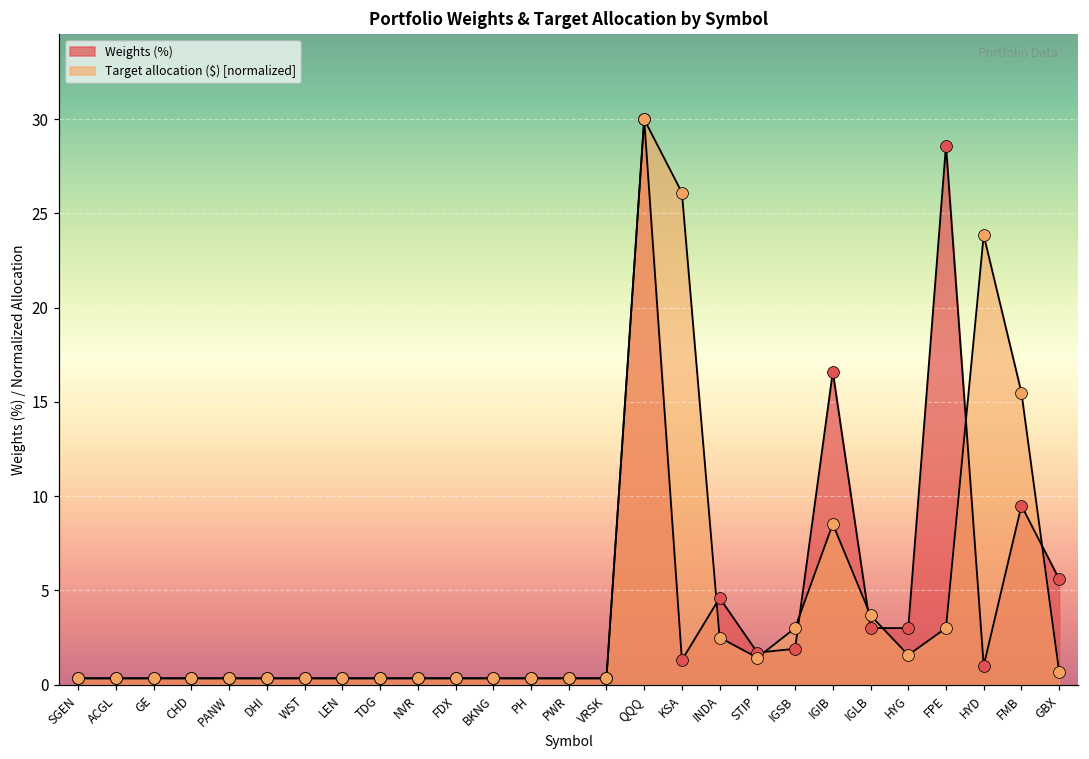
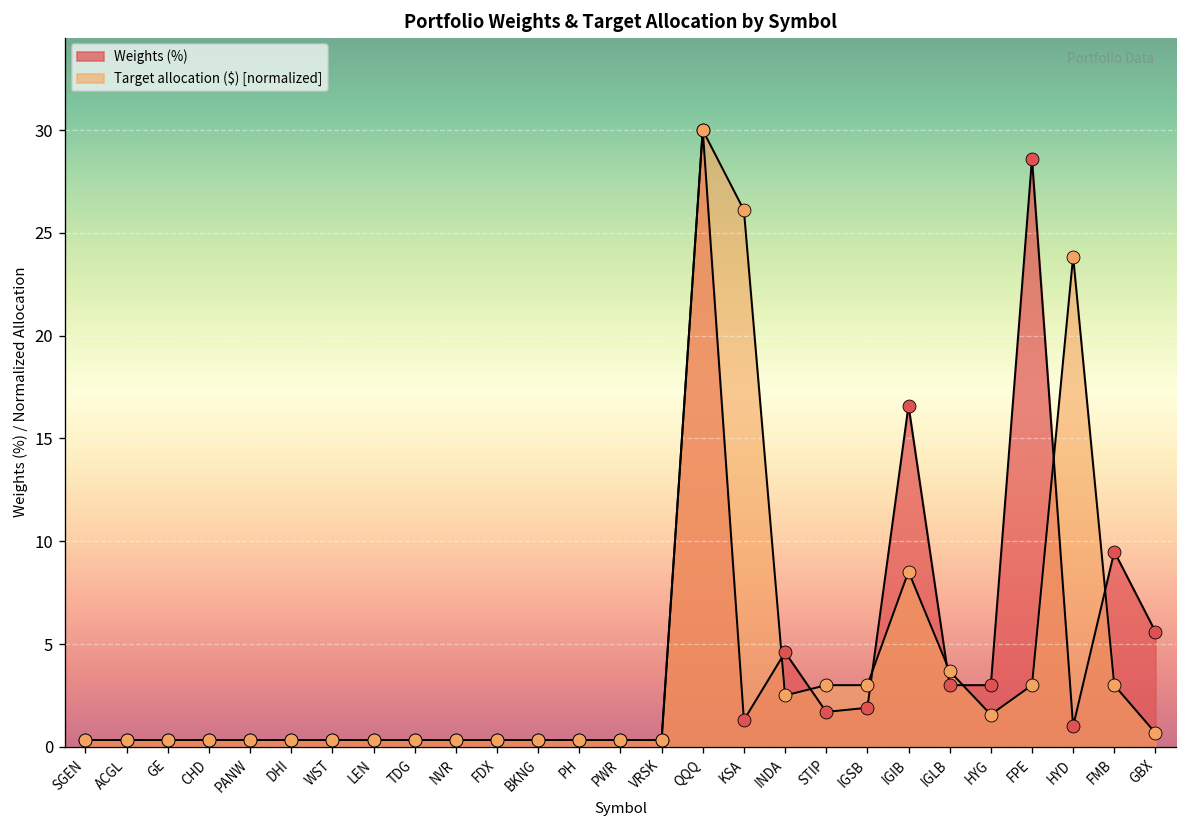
Target allocation ($) [normalized], STIP: 1.4 -> 3.0
Target allocation ($) [normalized], FMB: 15.5 -> 3.0
